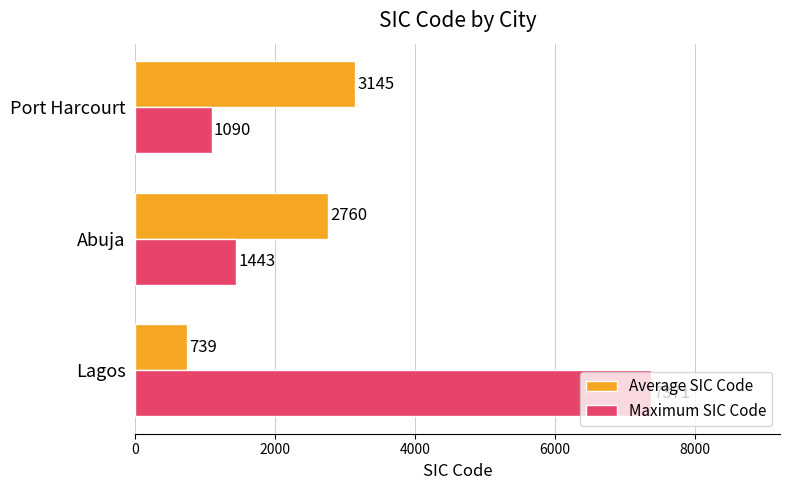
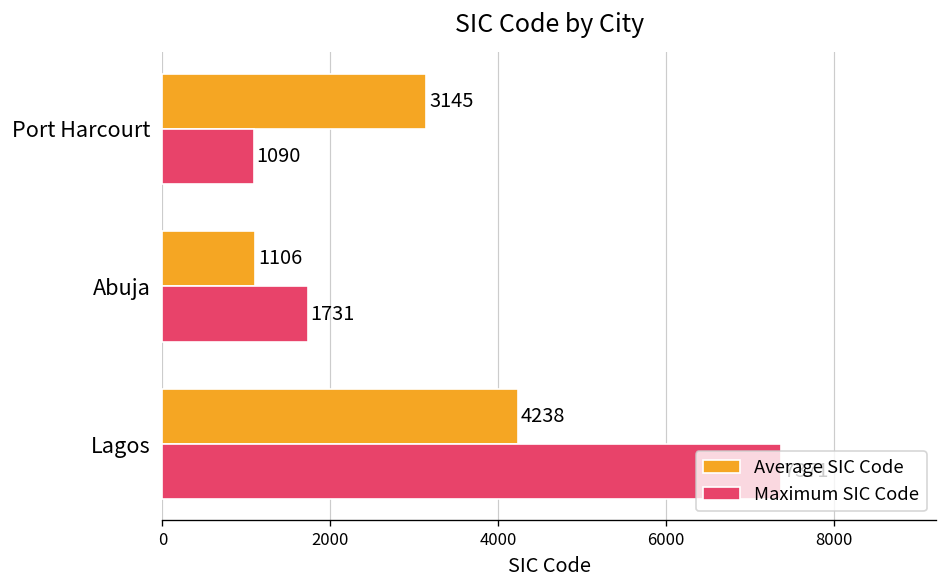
Average SIC Code, Abuja: 2760 -> 1106
Maximum SIC Code, Abuja: 1443 -> 1731
Average SIC Code, Lagos: 739 -> 4238
